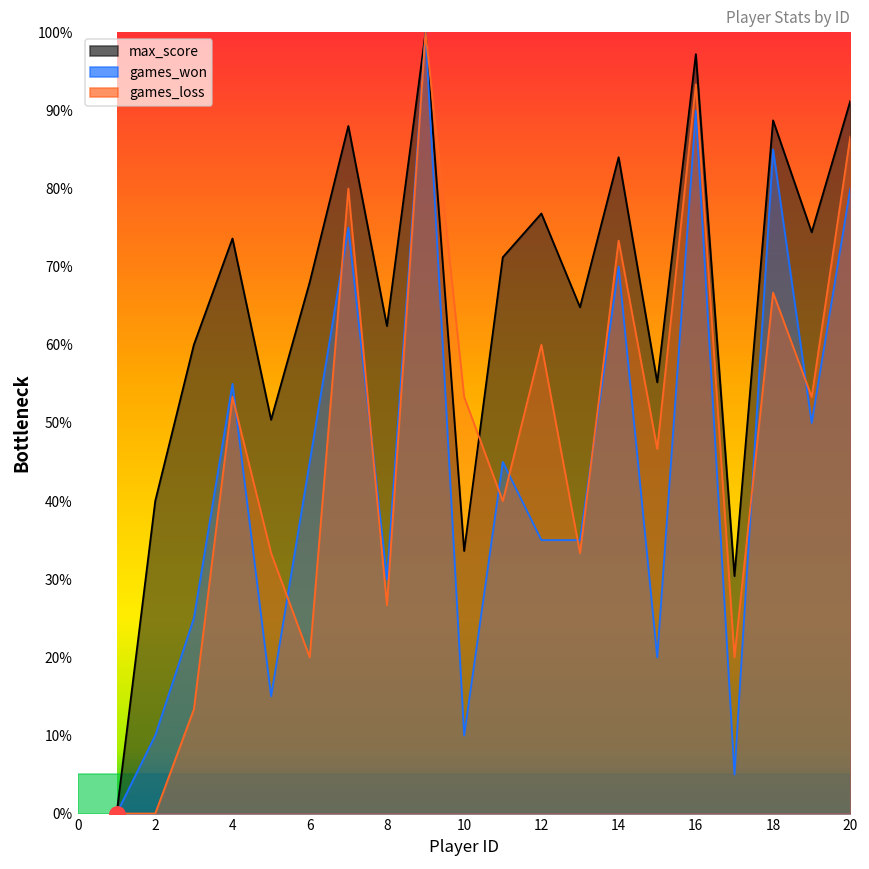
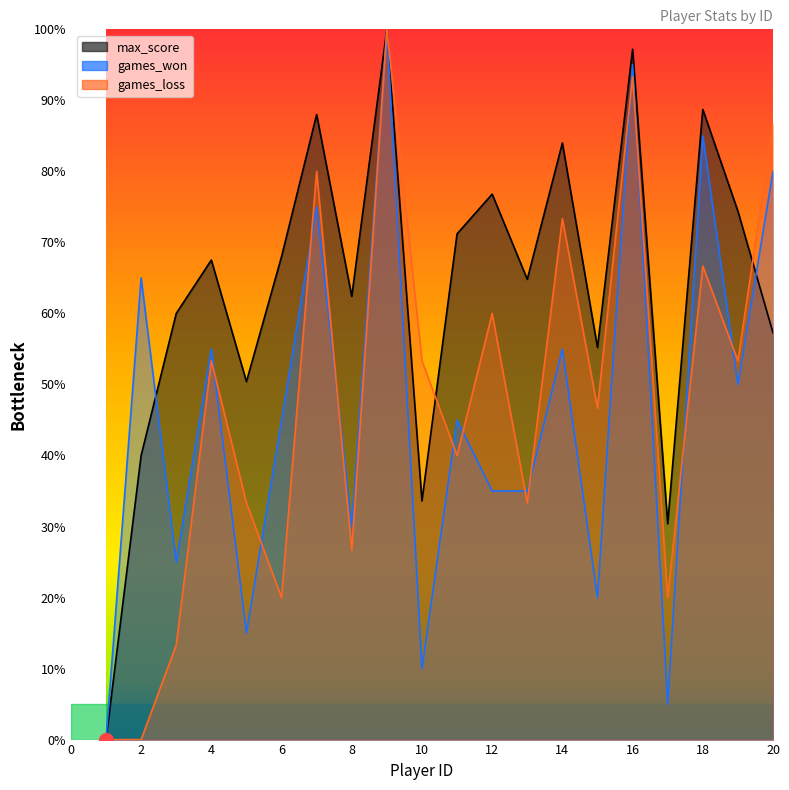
games_won, 2: 10% -> 65%
max_score, 4: 74% -> 68%
games_won, 14: 70% -> 55%
games_won, 16: 90% -> 95%
max_score, 20: 91% -> 57%
